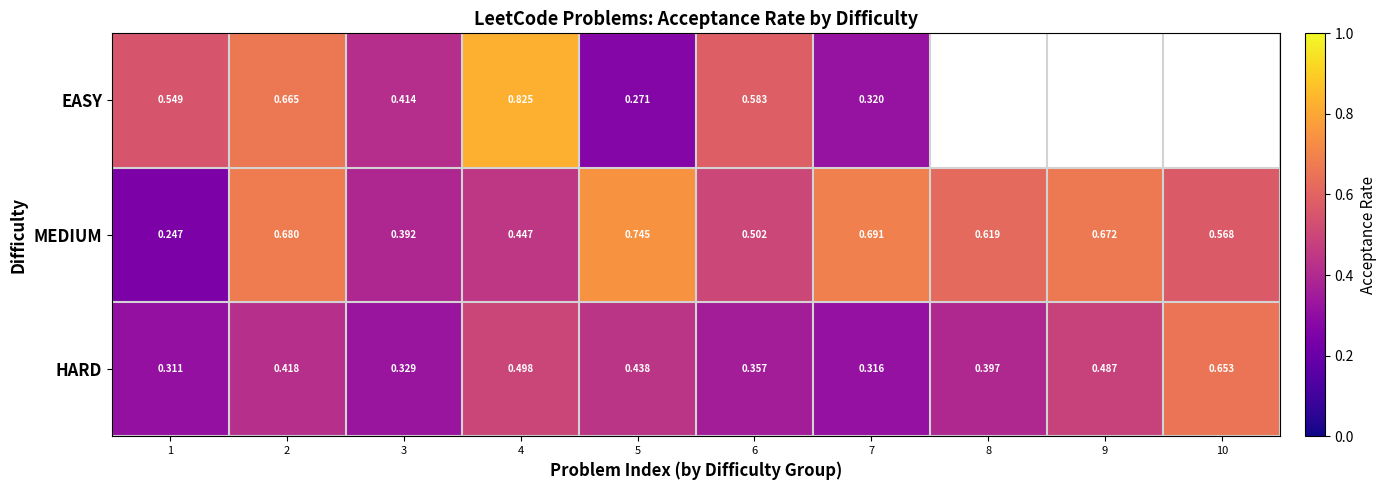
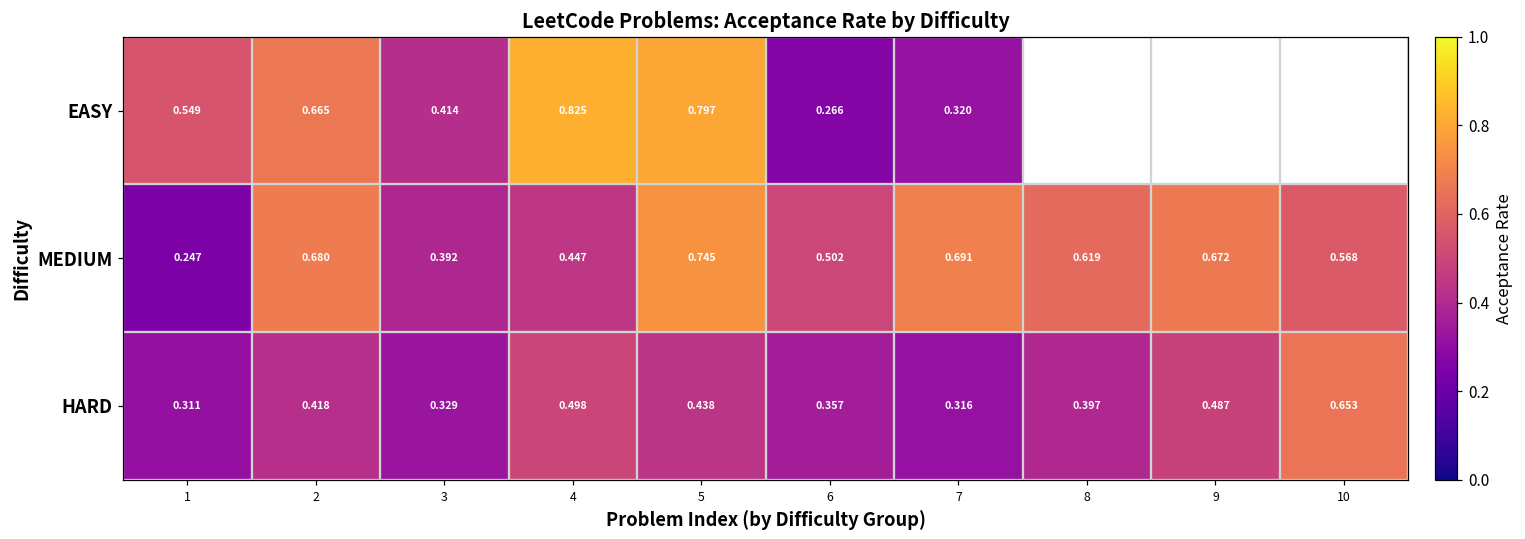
EASY, 5: 0.271 -> 0.797
EASY, 6: 0.583 -> 0.266
